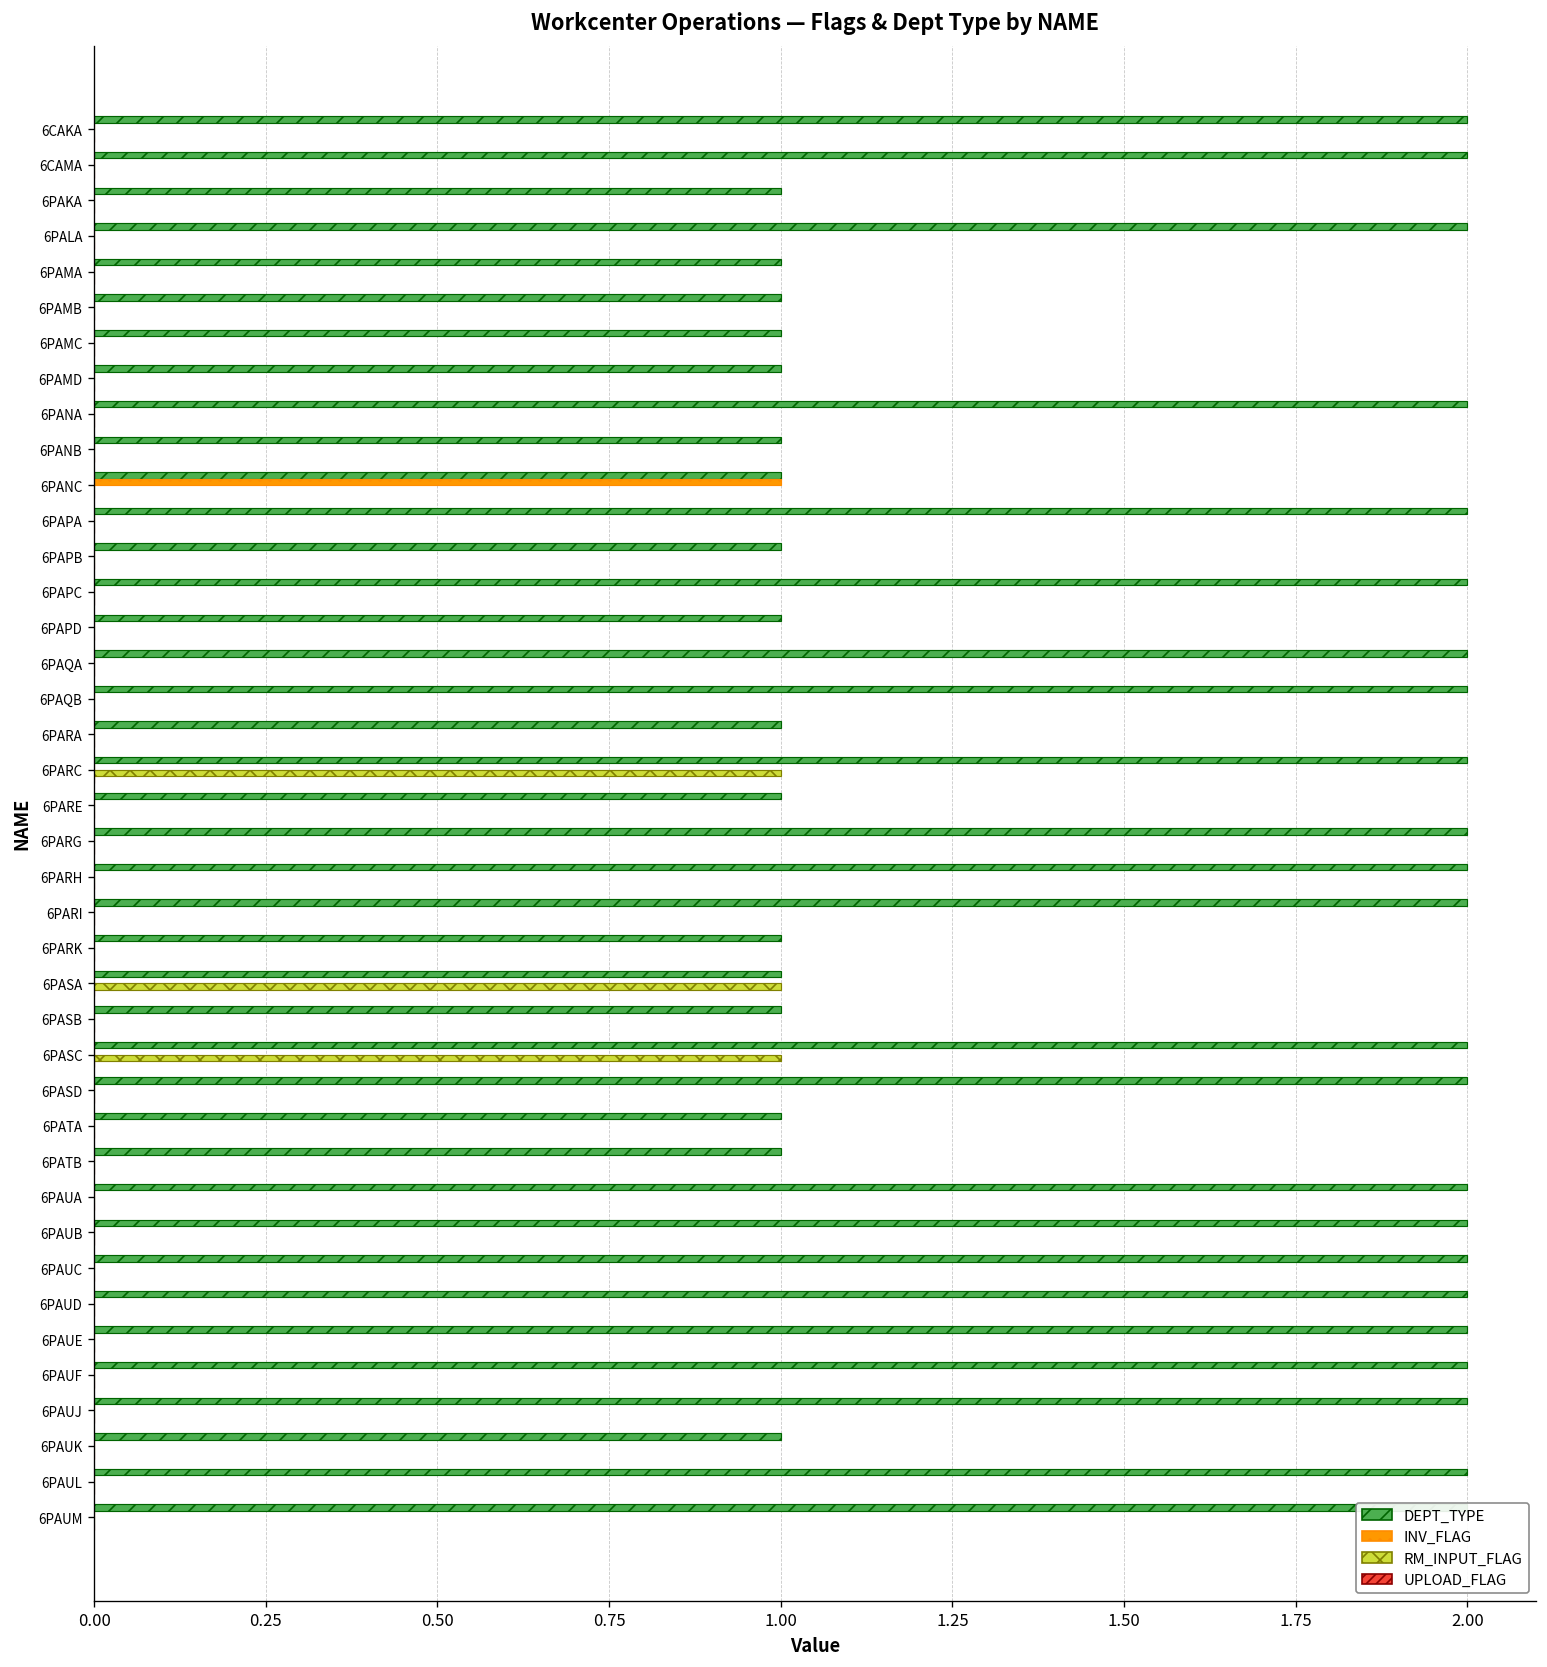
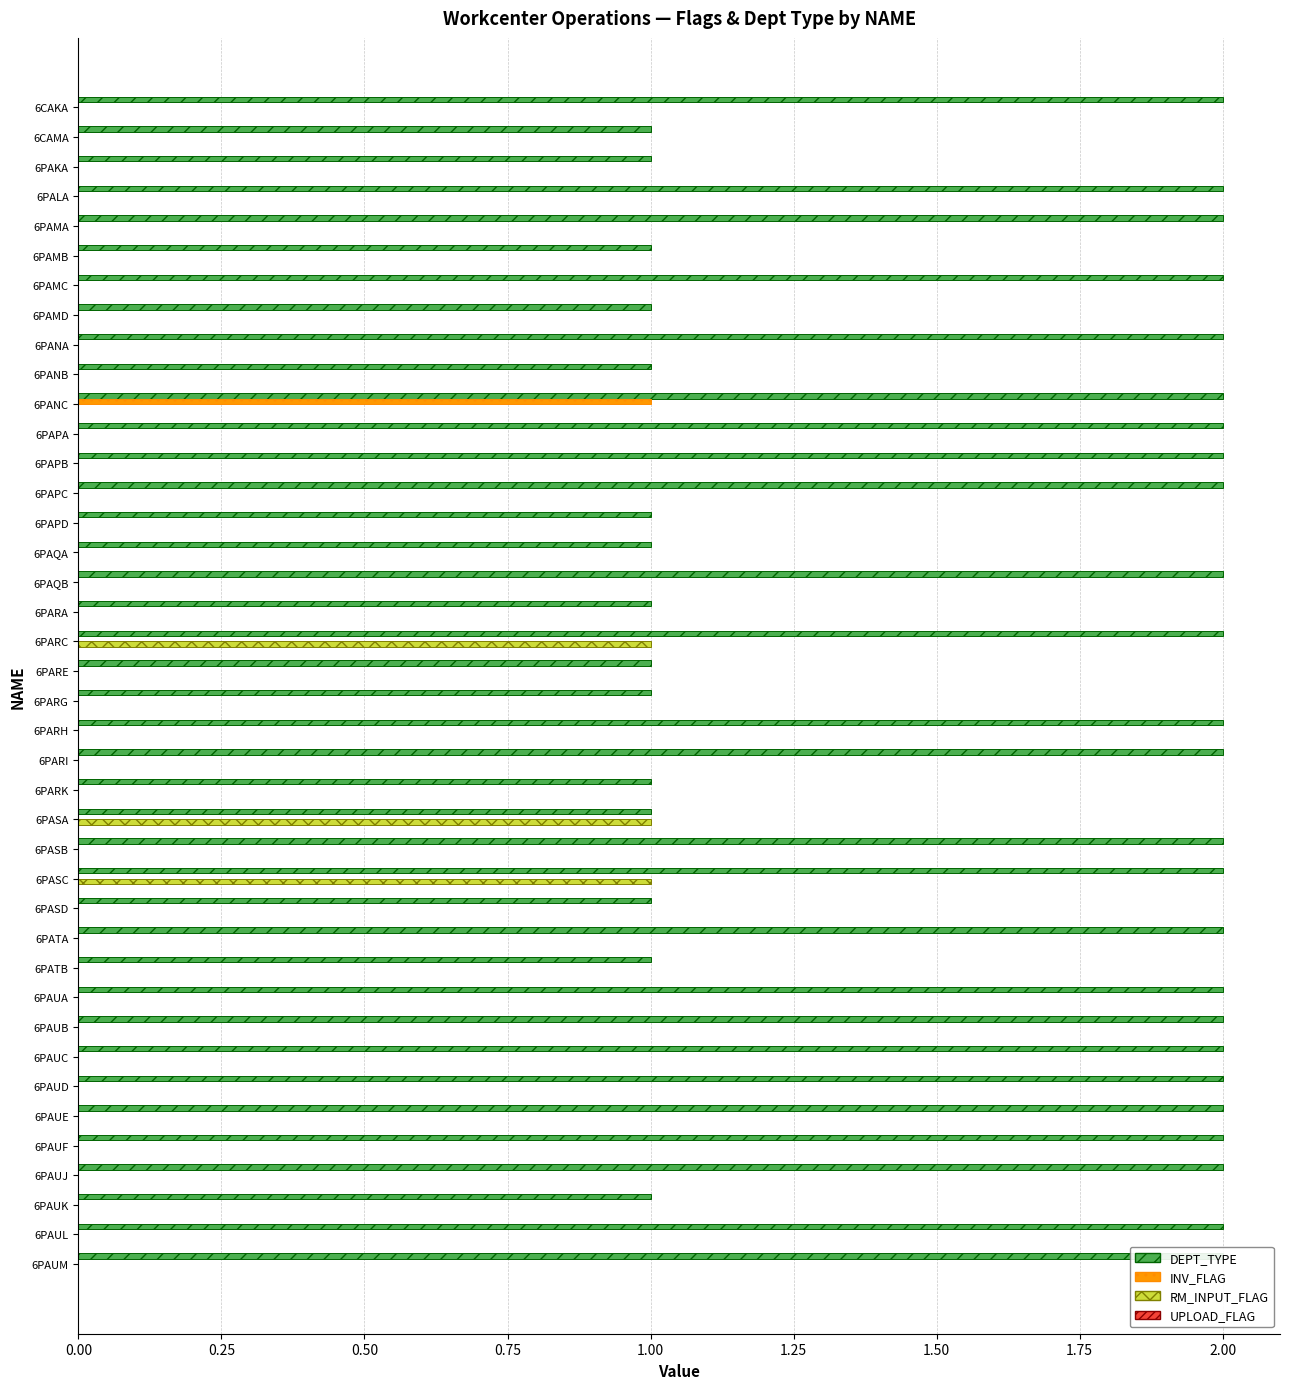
DEPT_TYPE, 6CAMA: 2 -> 1
DEPT_TYPE, 6PAMA: 1 -> 2
DEPT_TYPE, 6PAMC: 1 -> 2
DEPT_TYPE, 6PANC: 1 -> 2
DEPT_TYPE, 6PAPB: 1 -> 2
DEPT_TYPE, 6PAQA: 2 -> 1
DEPT_TYPE, 6PARG: 2 -> 1
DEPT_TYPE, 6PASB: 1 -> 2
DEPT_TYPE, 6PASD: 2 -> 1
DEPT_TYPE, 6PATA: 1 -> 2
